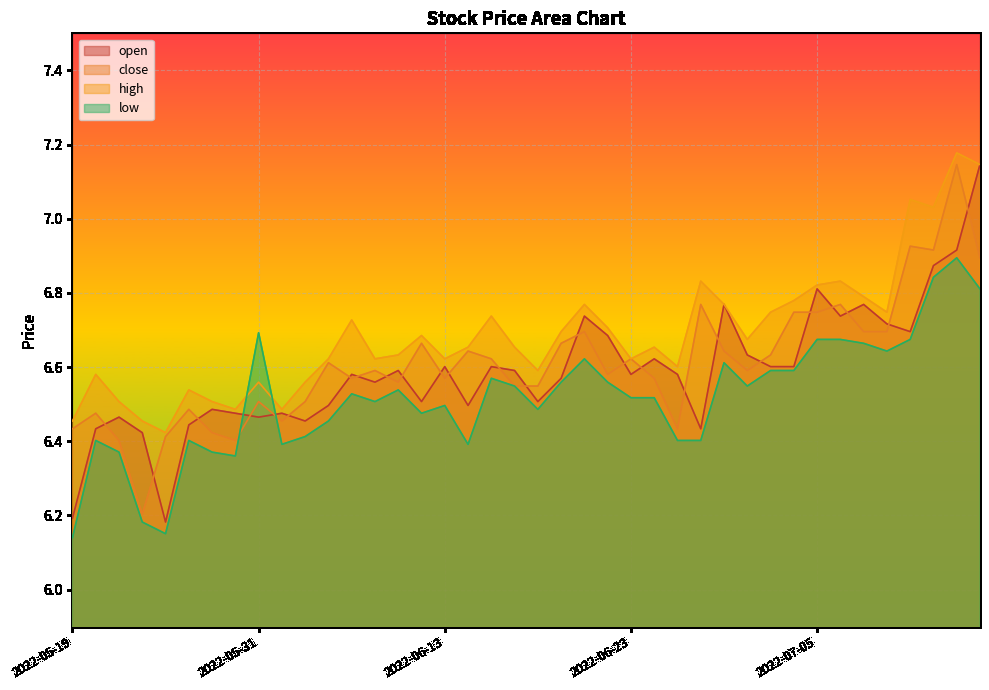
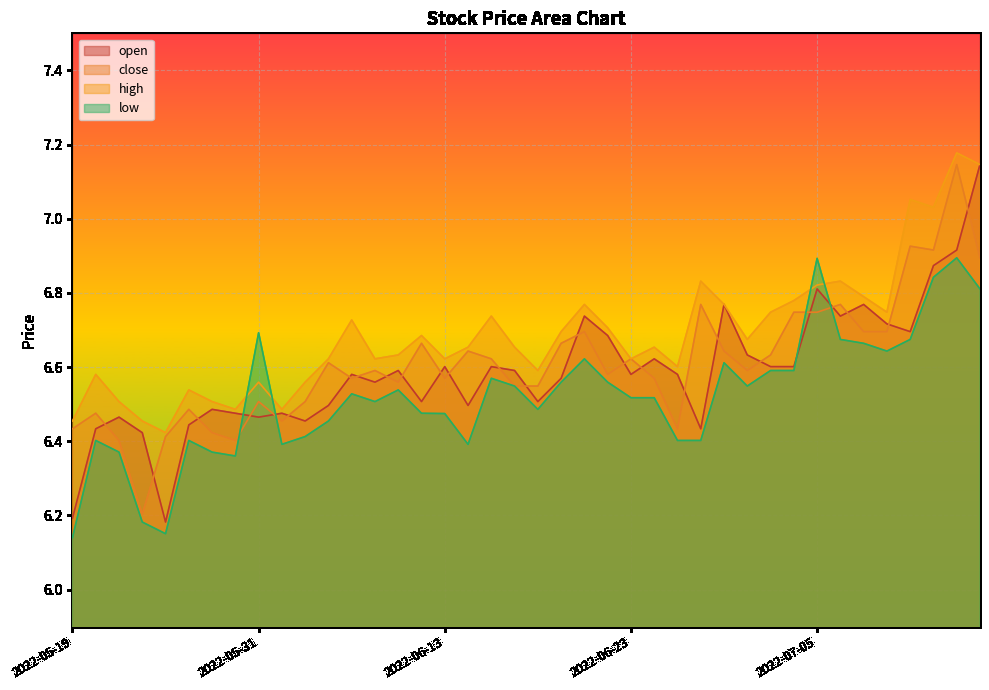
low, 2022-06-13: 6.50 -> 6.47
low, 2022-07-05: 6.67 -> 6.89
